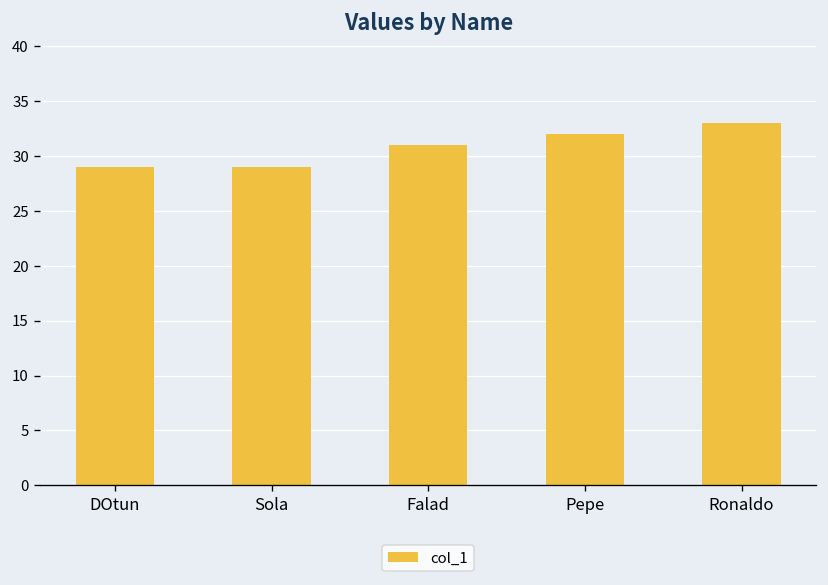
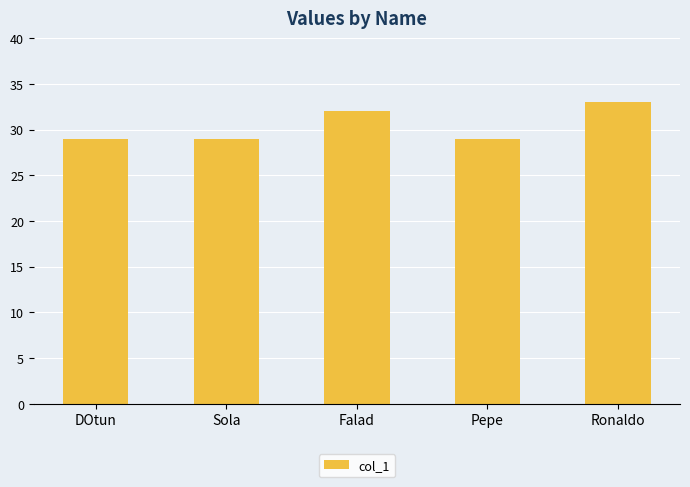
Falad: 31 -> 32
Pepe: 32 -> 29
